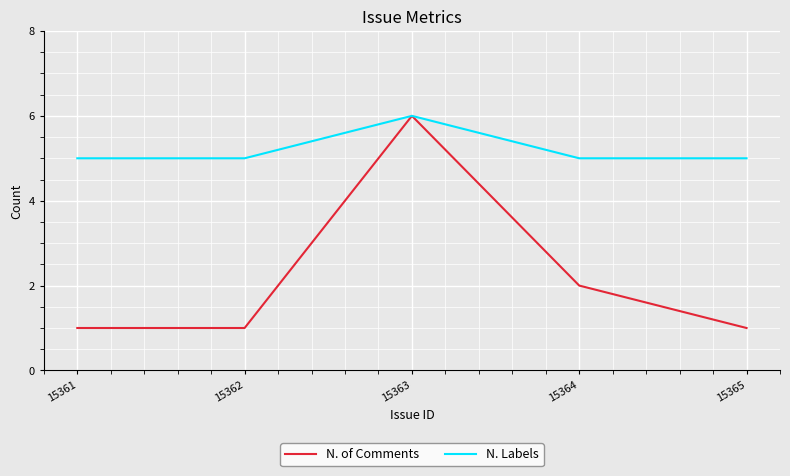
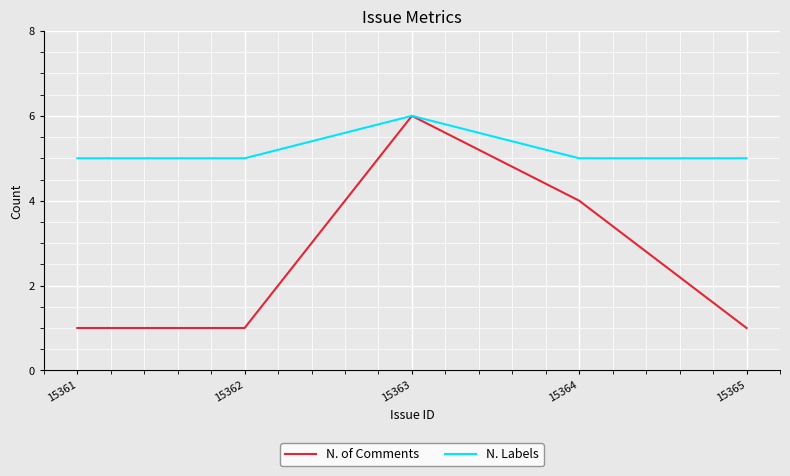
N. of Comments, 15364: 2 -> 4
